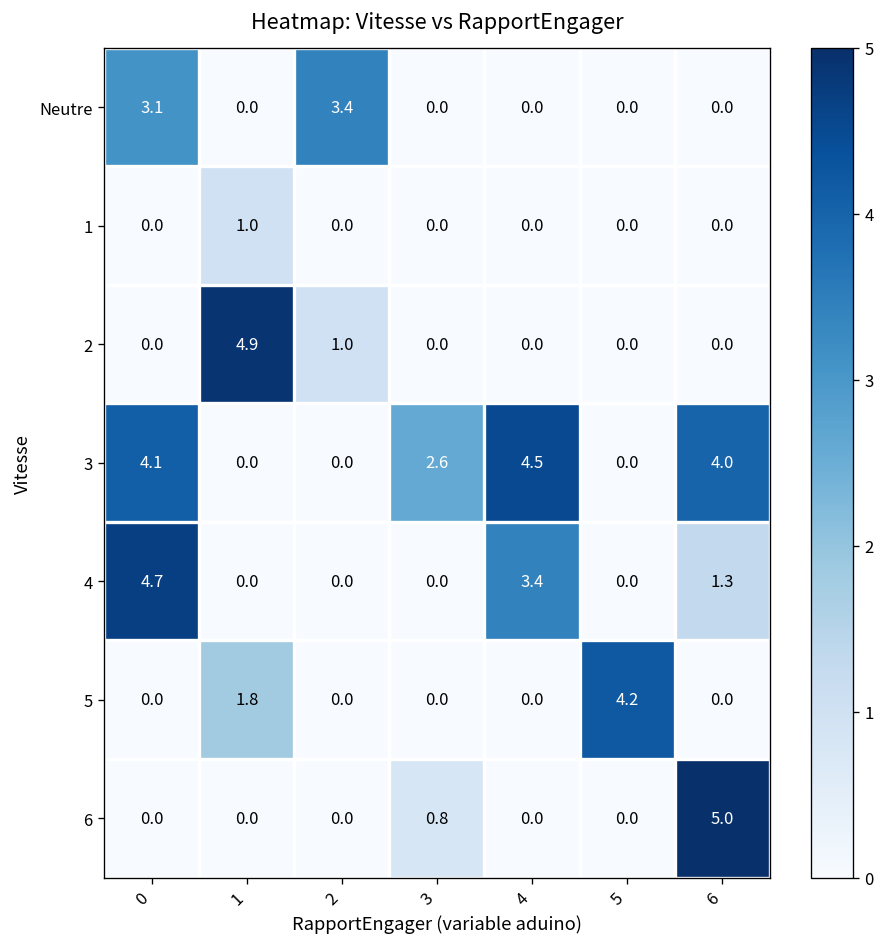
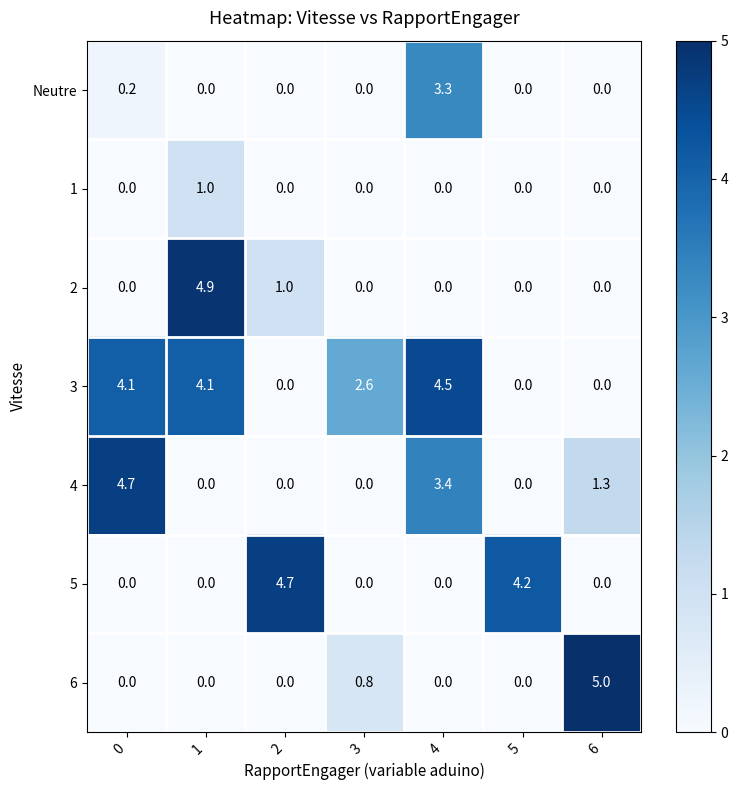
Neutre, 0: 3.1 -> 0.2
Neutre, 2: 3.4 -> 0.0
Neutre, 4: 0.0 -> 3.3
3, 1: 0.0 -> 4.1
3, 6: 4.0 -> 0.0
5, 1: 1.8 -> 0.0
5, 2: 0.0 -> 4.7
